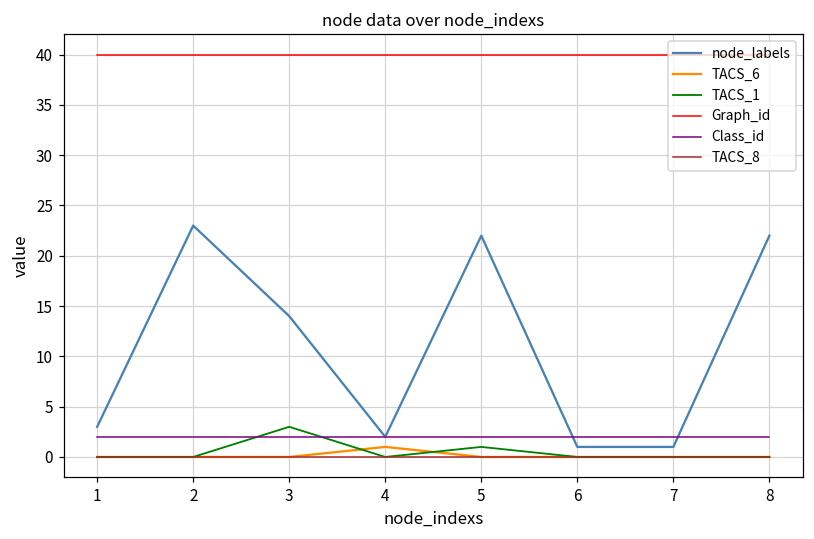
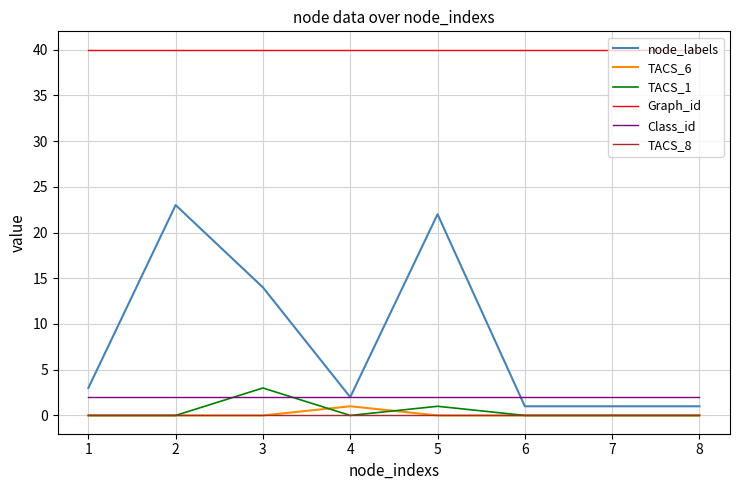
node_labels, 8: 22 -> 1
